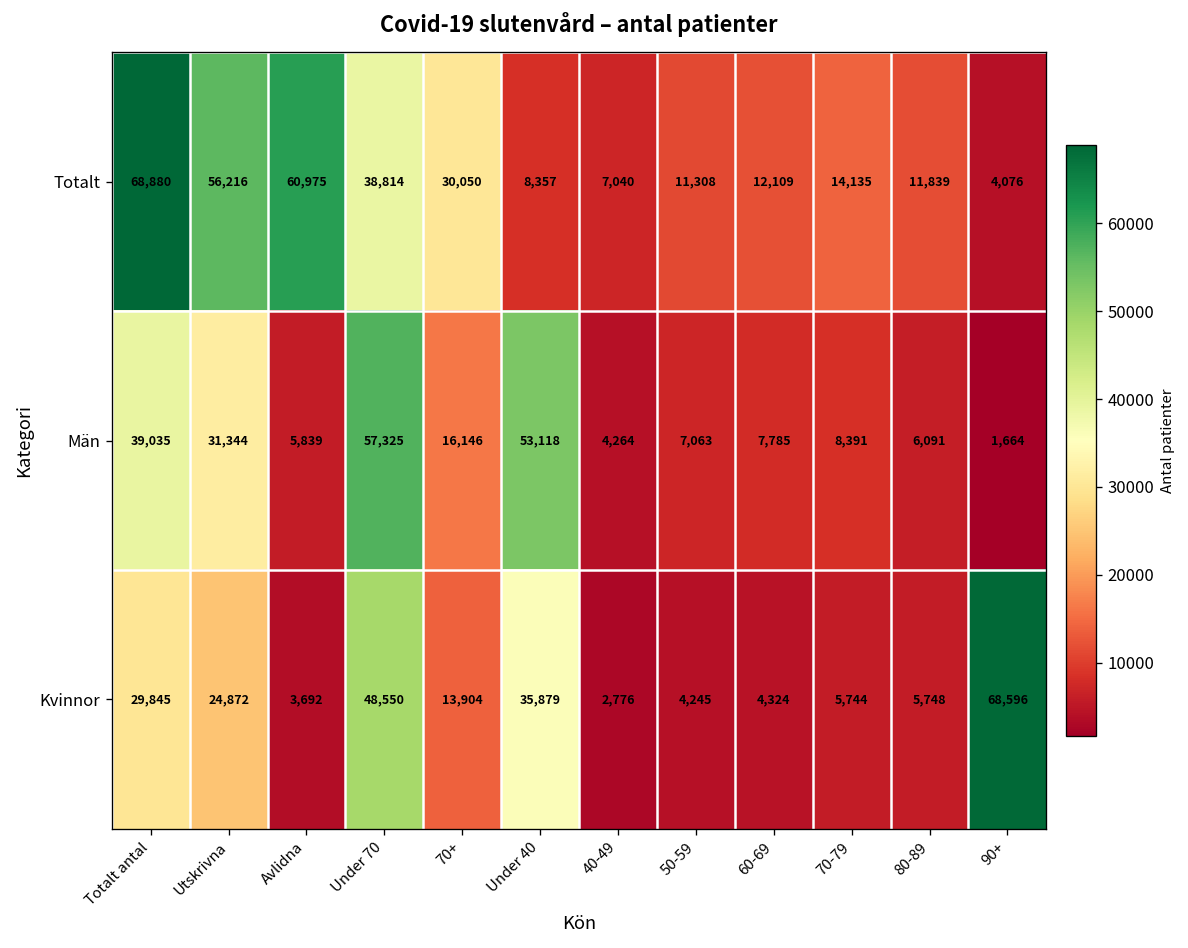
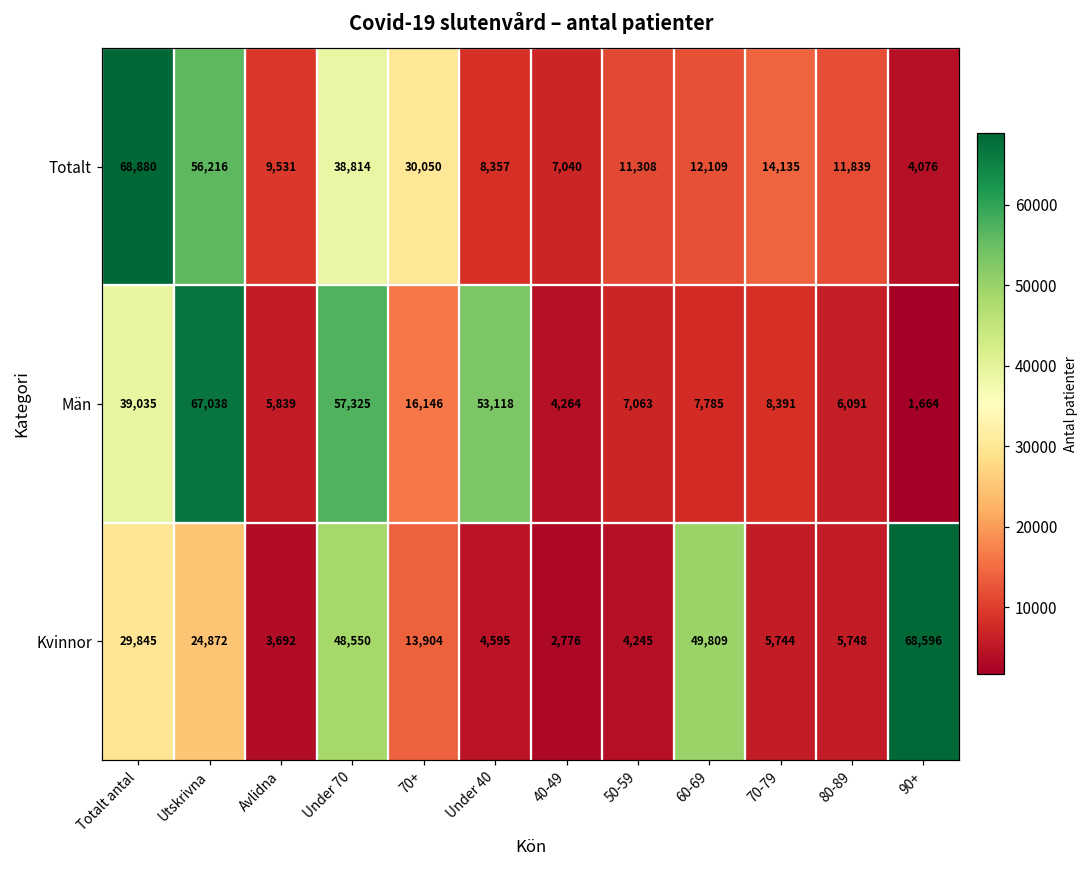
Totalt, Avlidna: 60,975 -> 9,531
Män, Utskrivna: 31,344 -> 67,038
Kvinnor, Under 40: 35,879 -> 4,595
Kvinnor, 60-69: 4,324 -> 49,809
